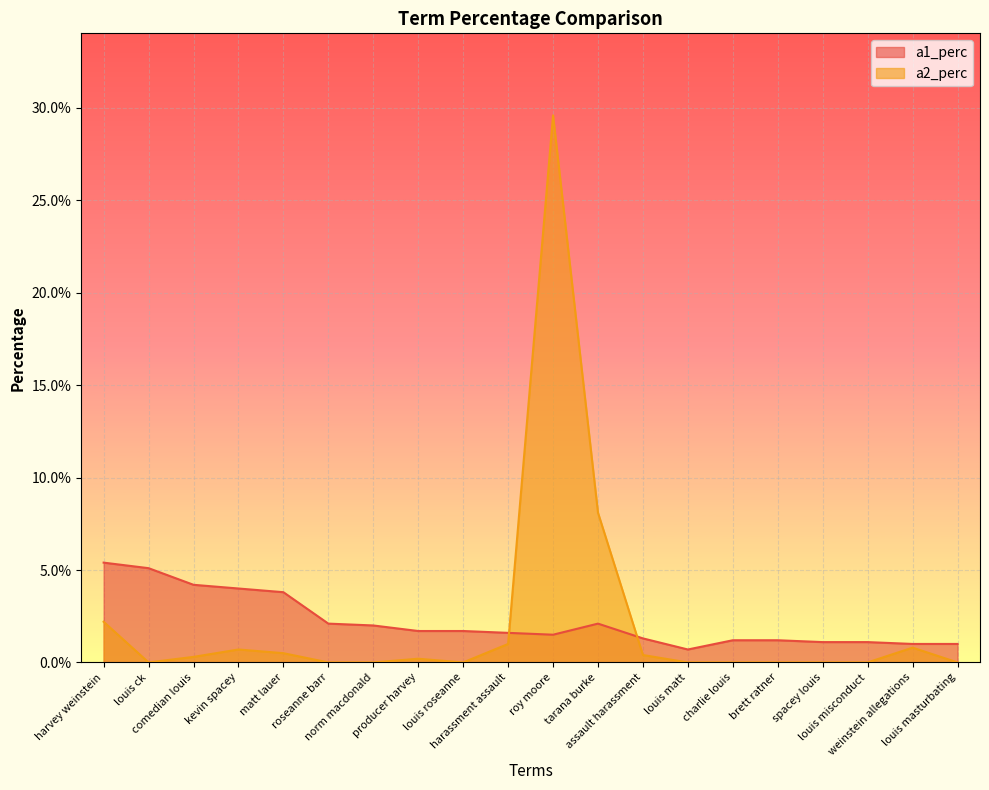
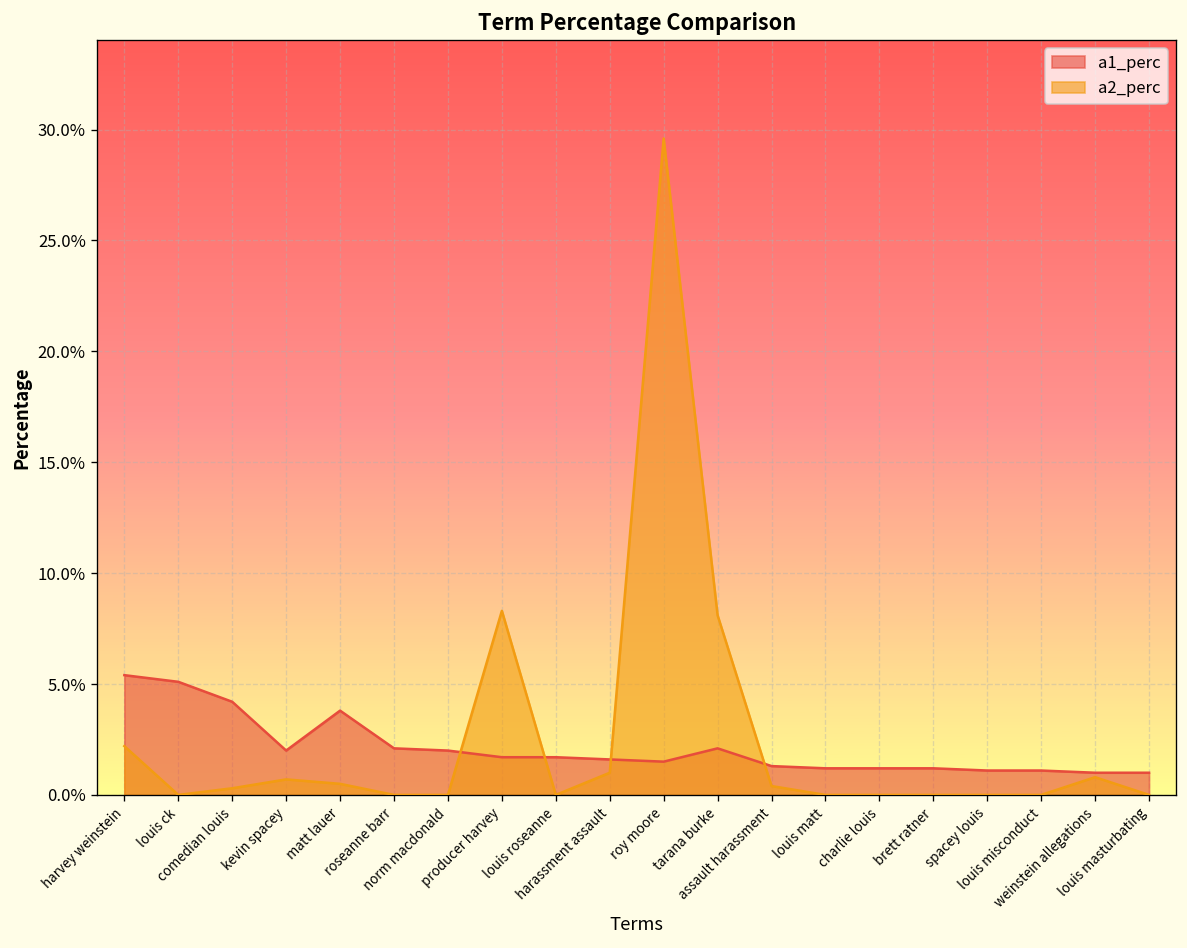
a1_perc, kevin spacey: 4.0% -> 2.0%
a2_perc, producer harvey: 0.2% -> 8.3%
a1_perc, louis matt: 0.7% -> 1.2%
